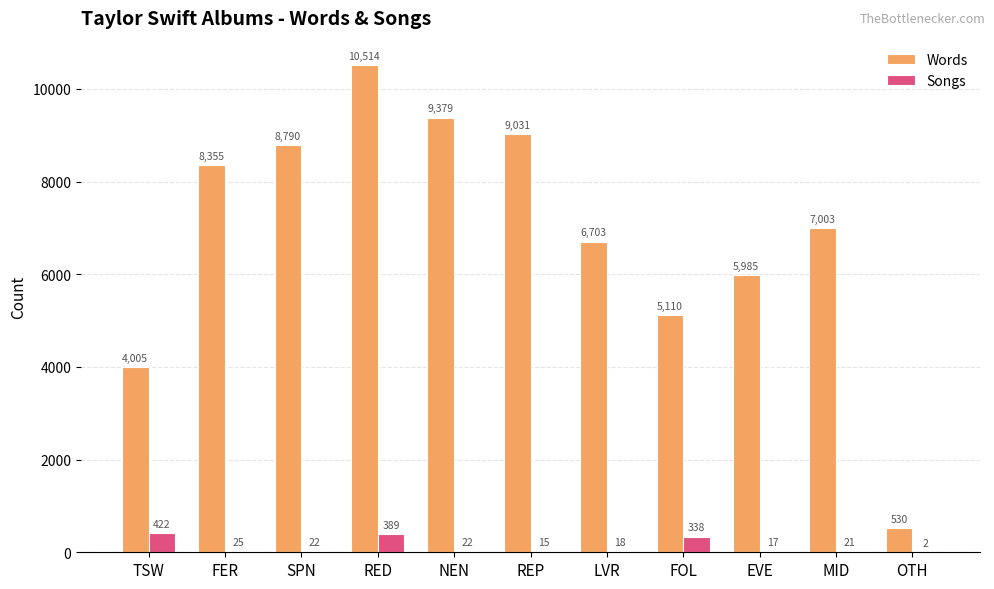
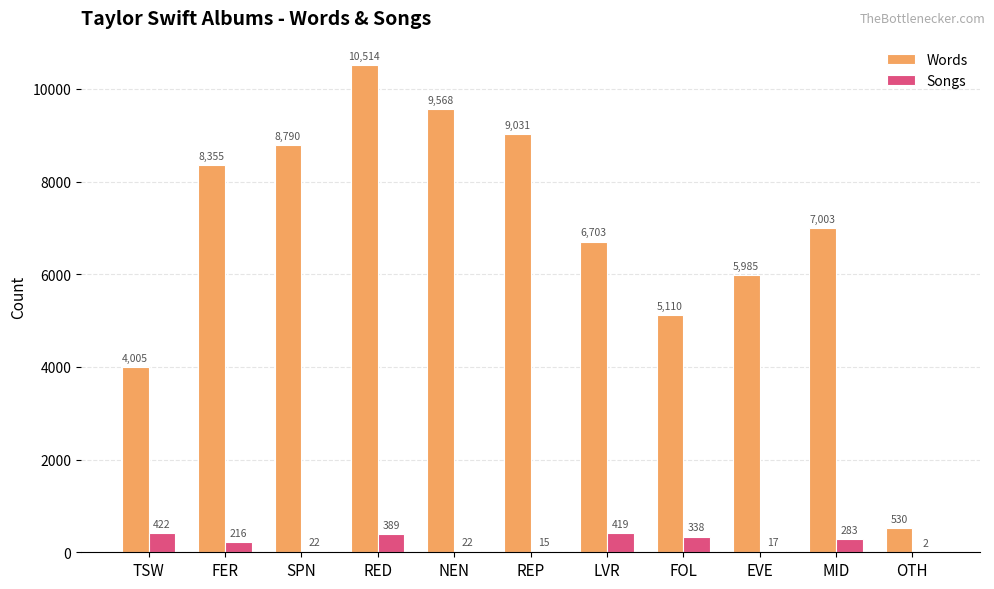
Songs, FER: 25 -> 216
Words, NEN: 9,379 -> 9,568
Songs, LVR: 18 -> 419
Songs, MID: 21 -> 283
